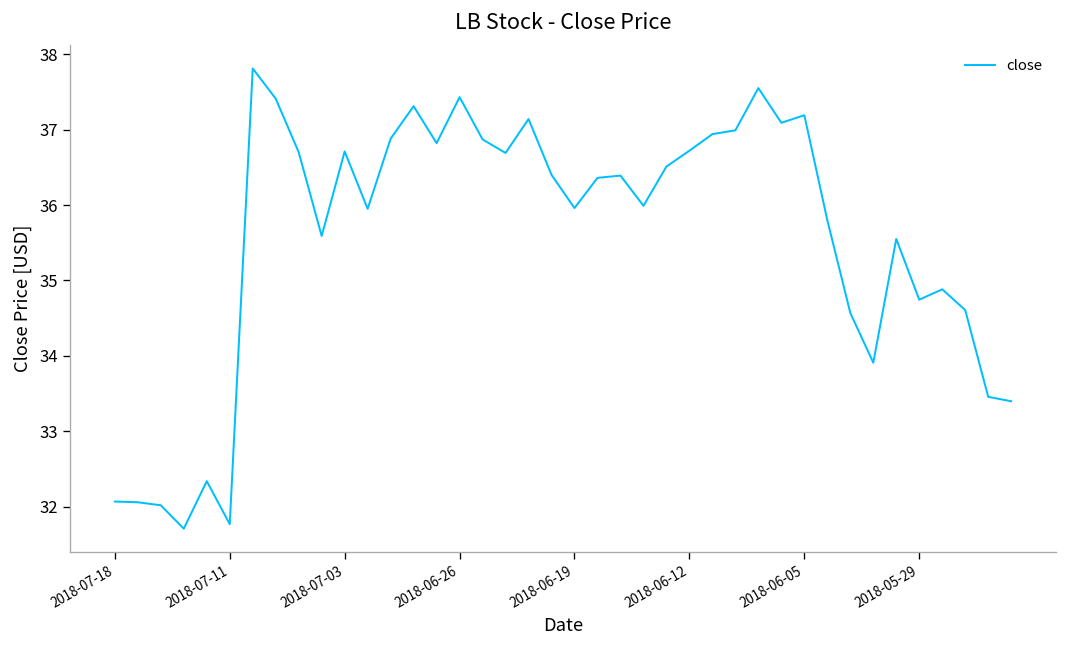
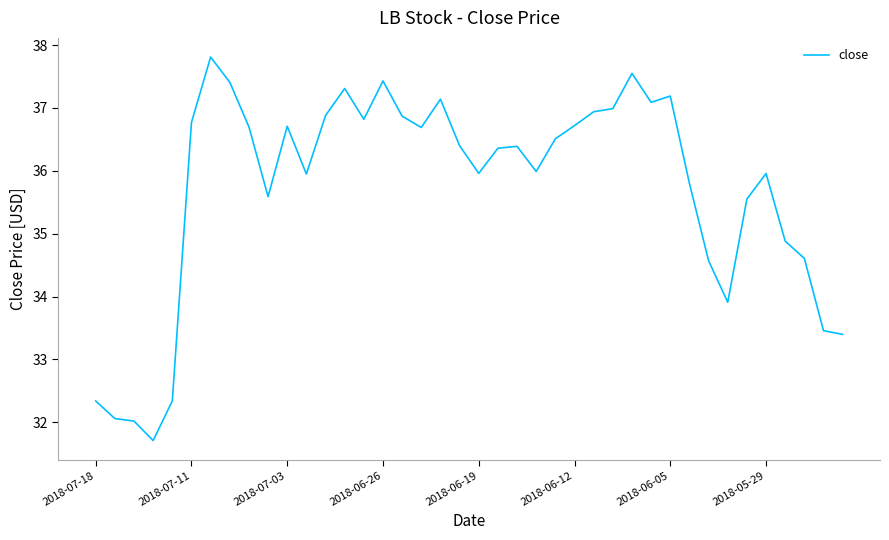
2018-07-18: 32.1 -> 32.3
2018-07-11: 31.8 -> 36.8
2018-05-29: 34.7 -> 36.0
